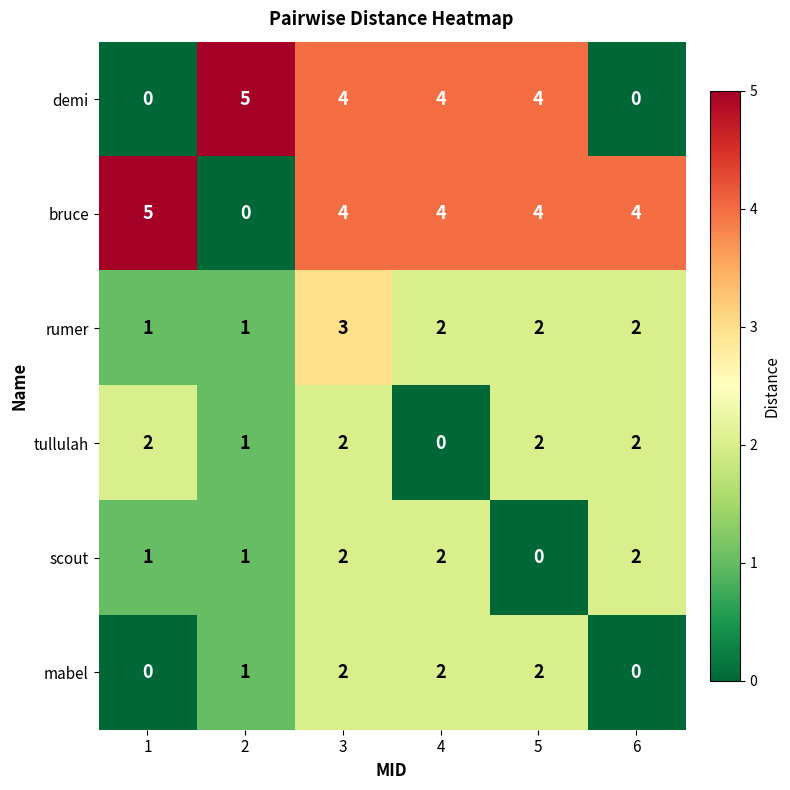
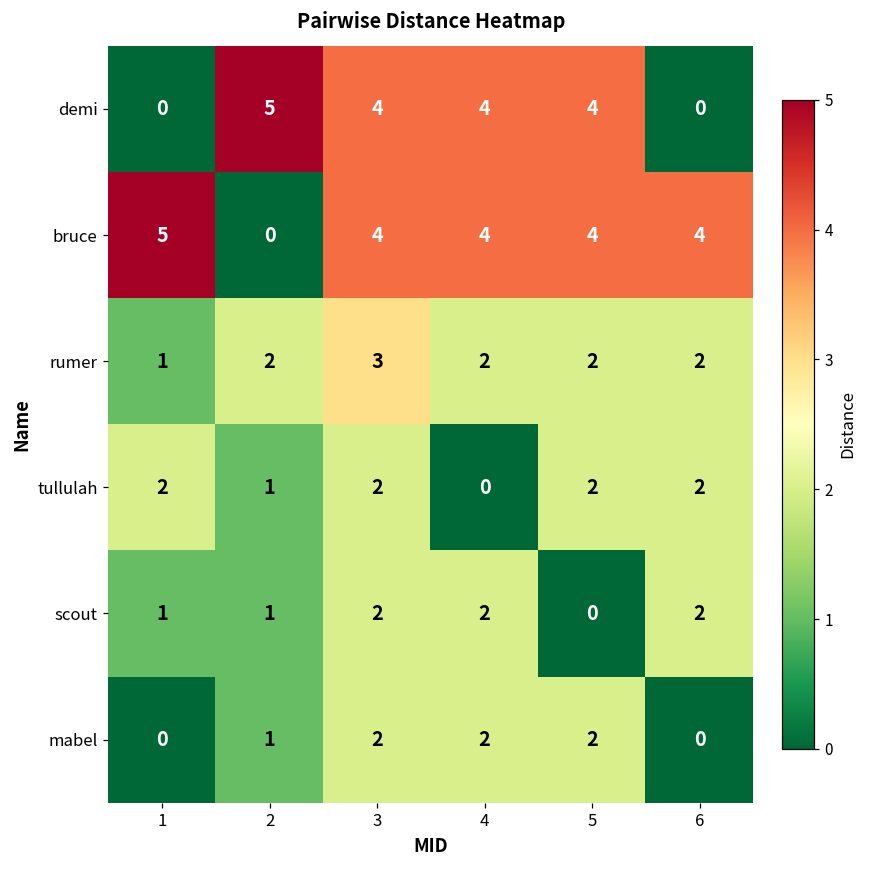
rumer, 2: 1 -> 2
